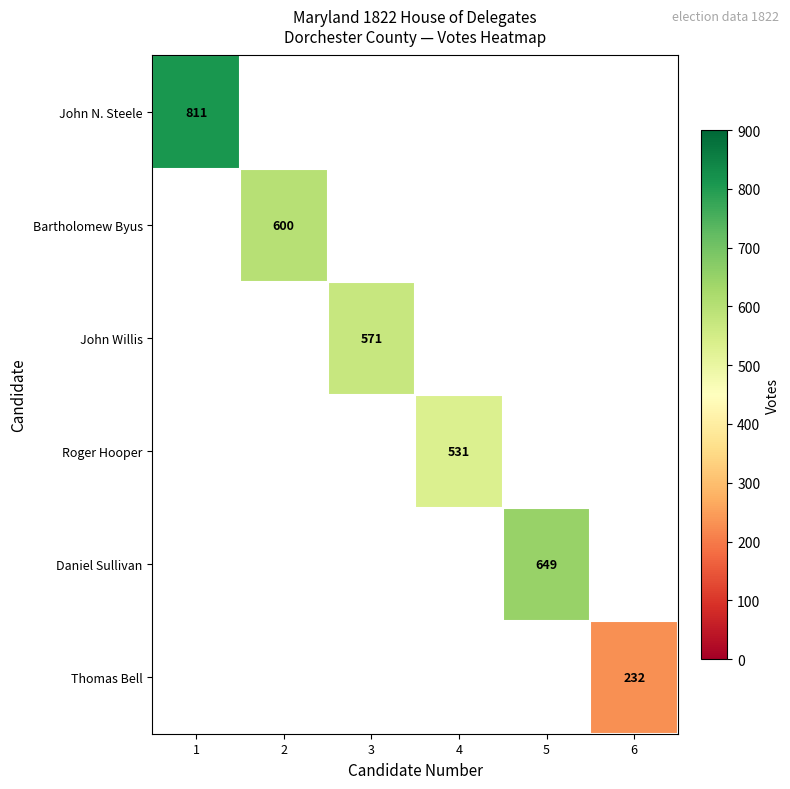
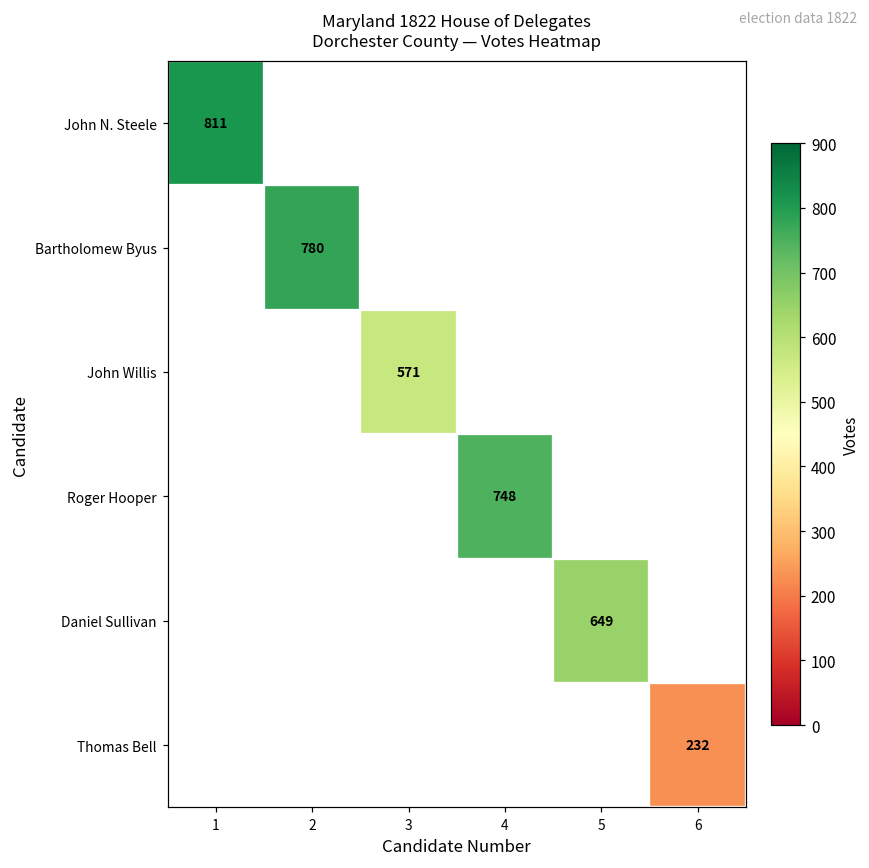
Bartholomew Byus, 2: 600 -> 780
Roger Hooper, 4: 531 -> 748
